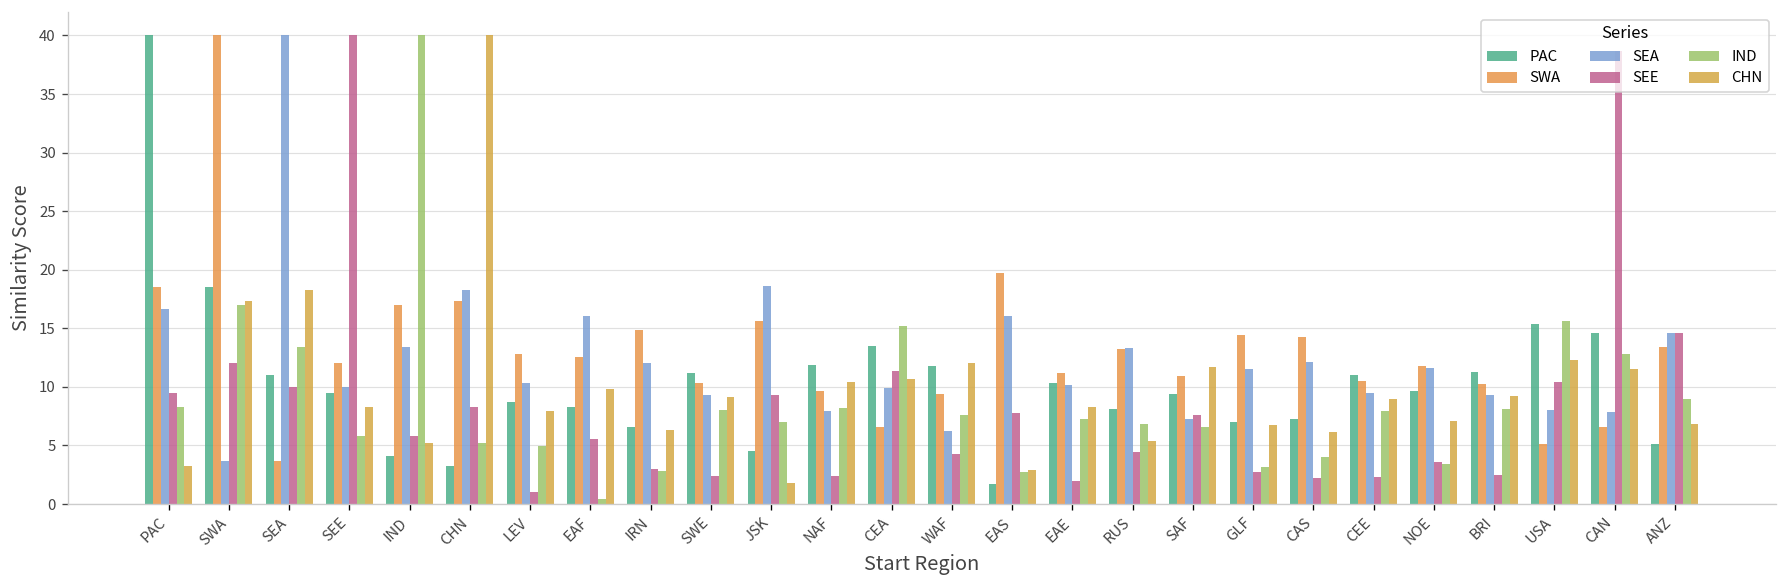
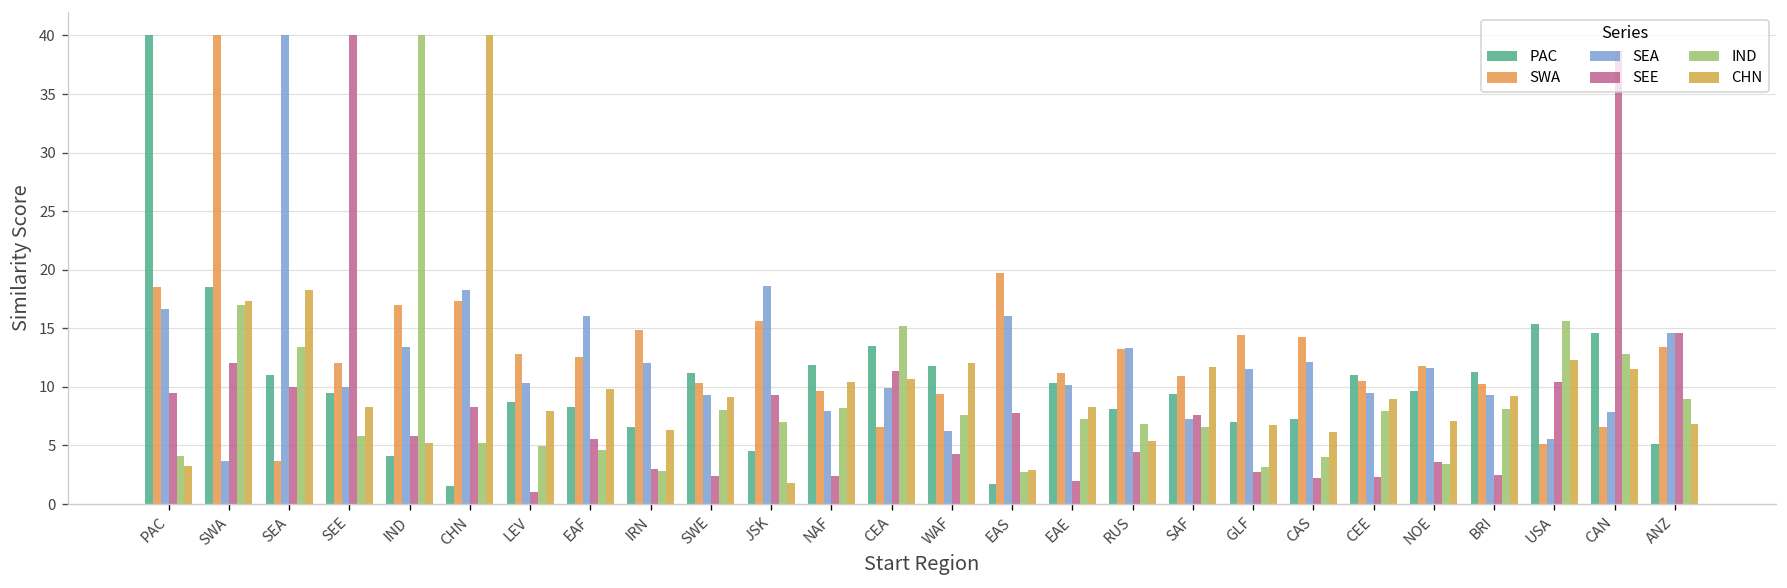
IND, PAC: 8 -> 4
PAC, CHN: 3 -> 2
IND, EAF: 0 -> 5
SEA, USA: 8 -> 6
